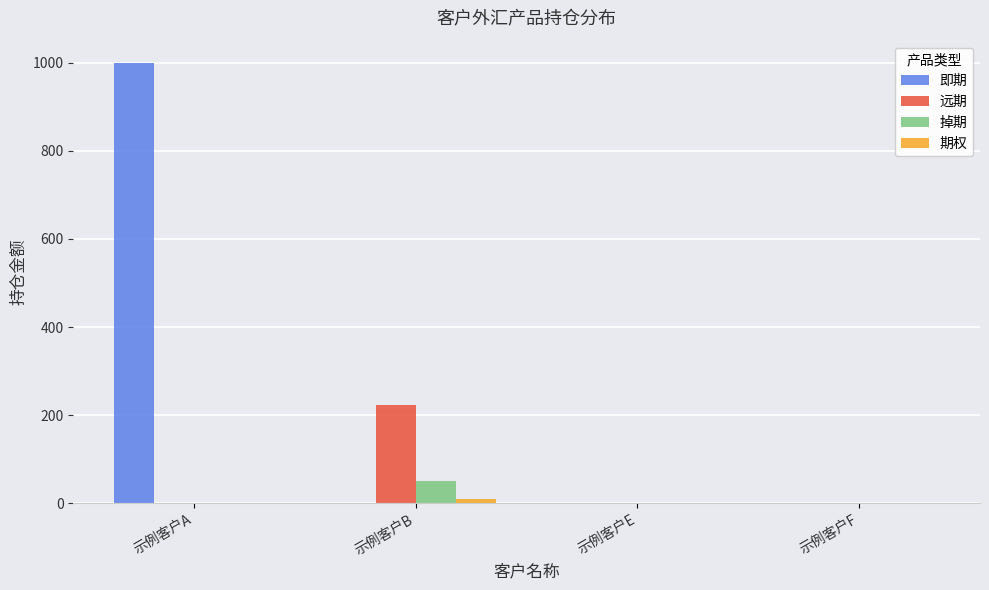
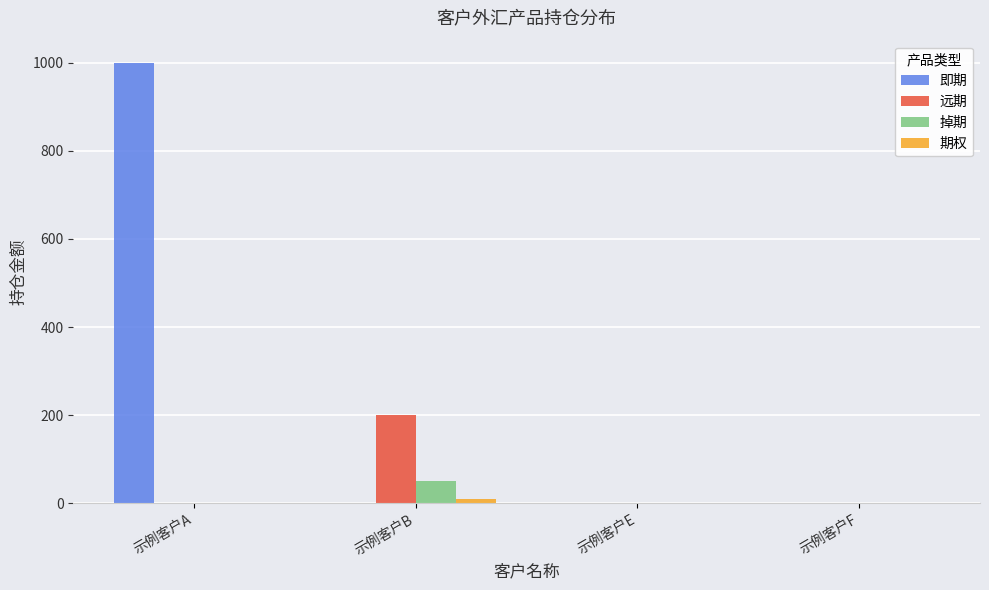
远期, 示例客户B: 220 -> 200
